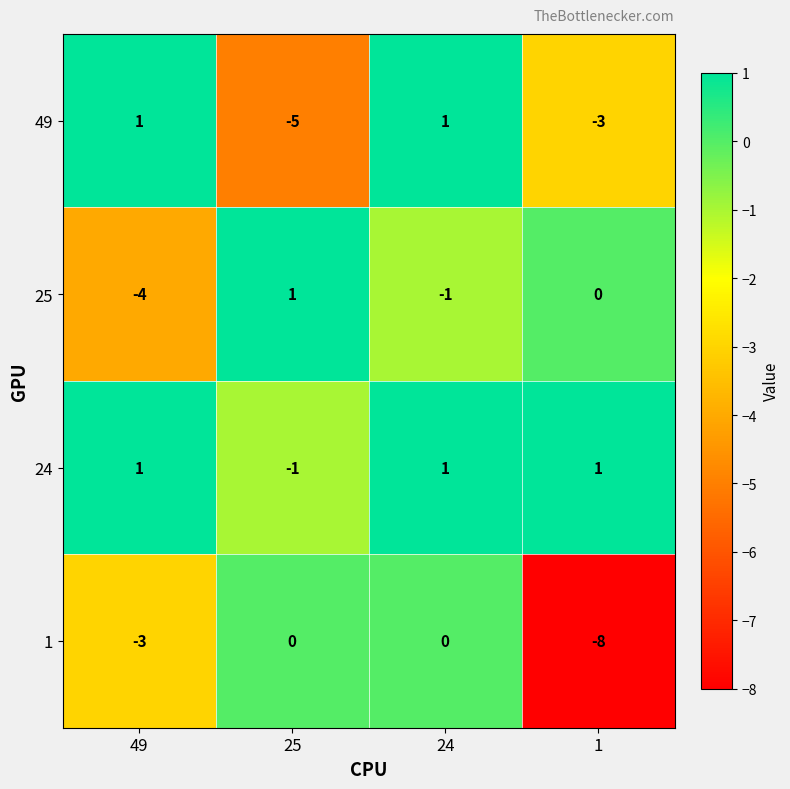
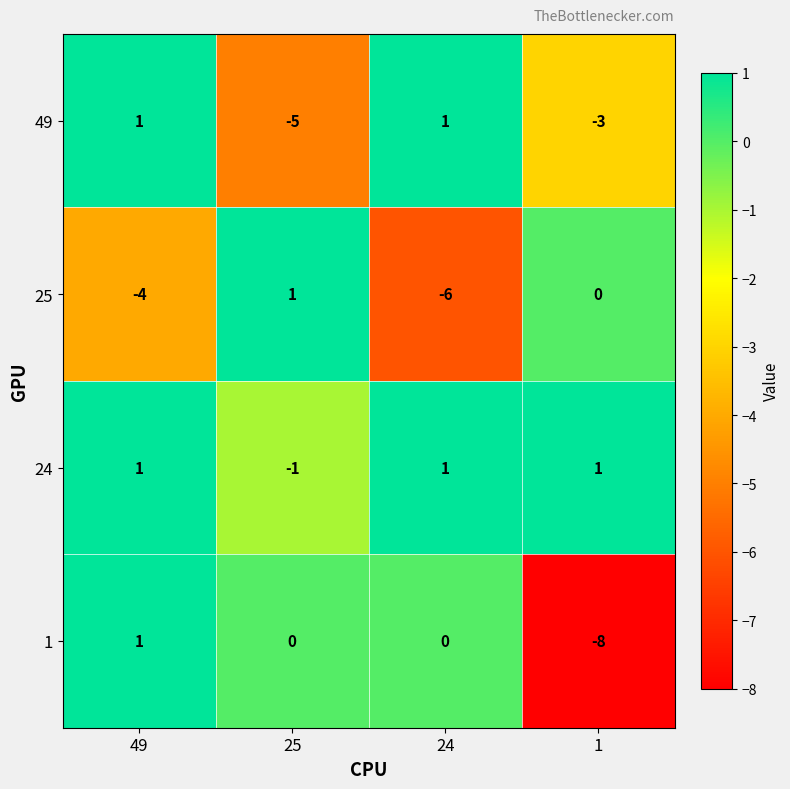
25, 24: -1 -> -6
1, 49: -3 -> 1
